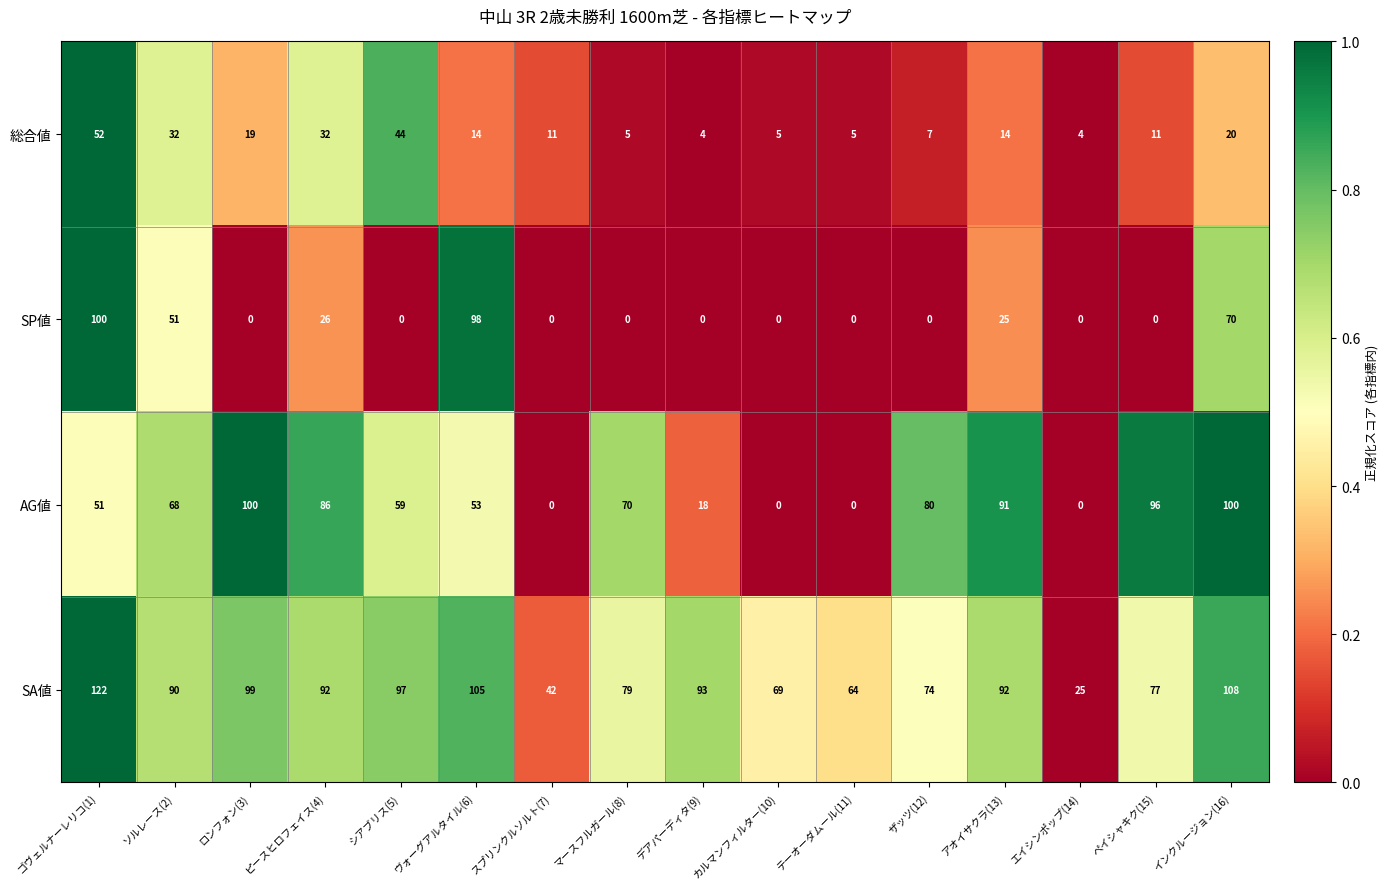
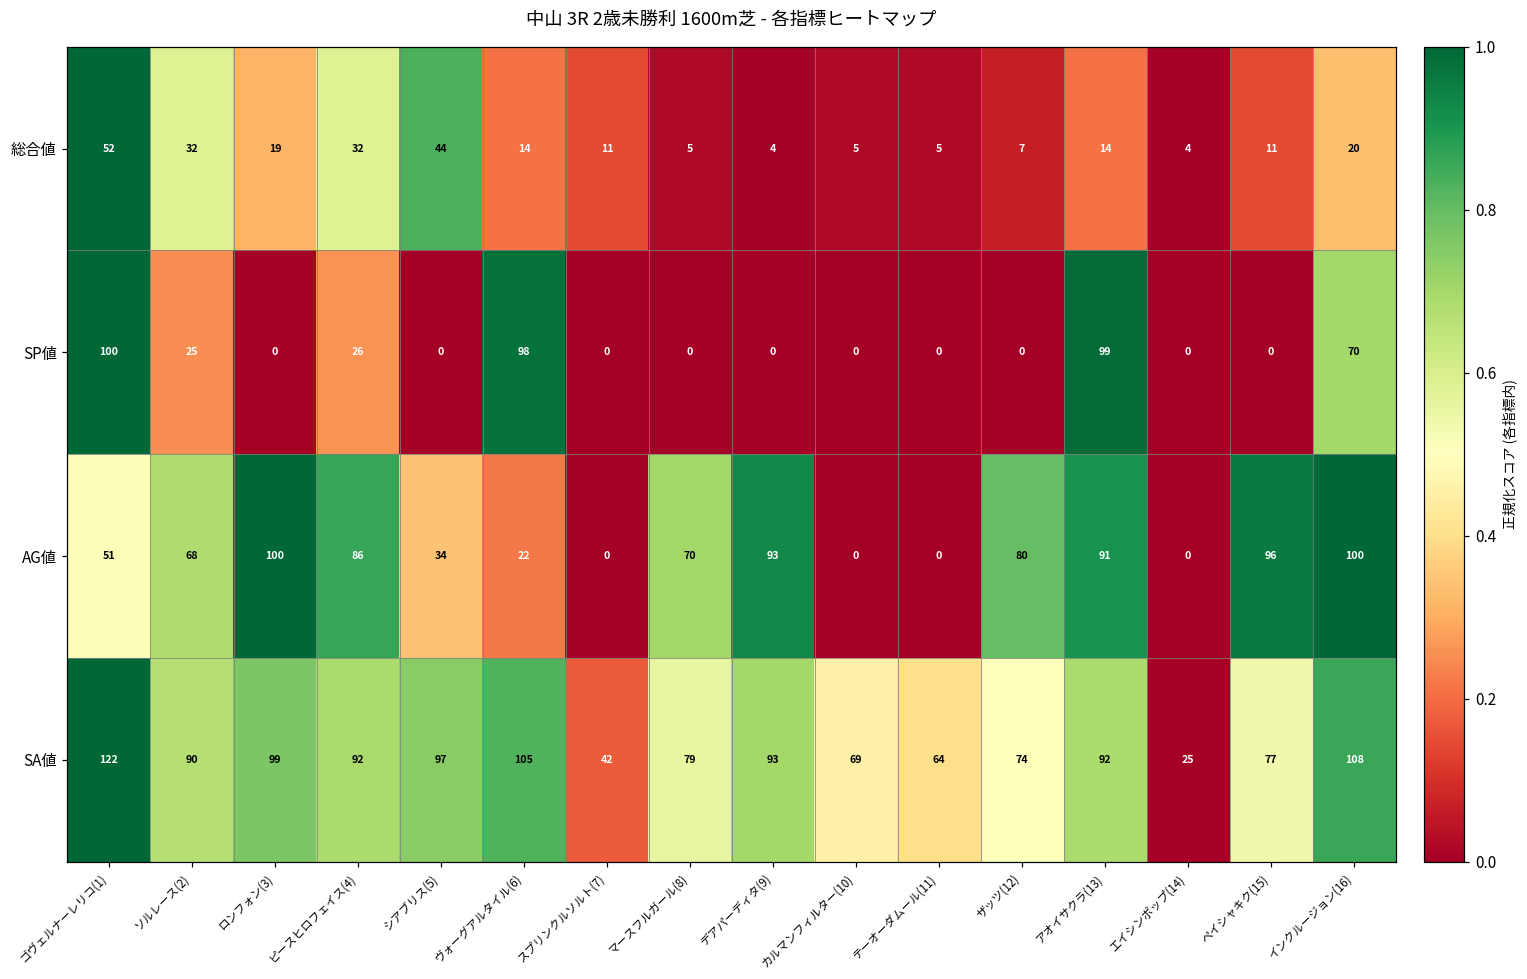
SP値, ソルレース(2): 51 -> 25
SP値, アオイサクラ(13): 25 -> 99
AG値, シアブリス(5): 59 -> 34
AG値, ヴォーグアルタイル(6): 53 -> 22
AG値, デアパーディタ(9): 18 -> 93
